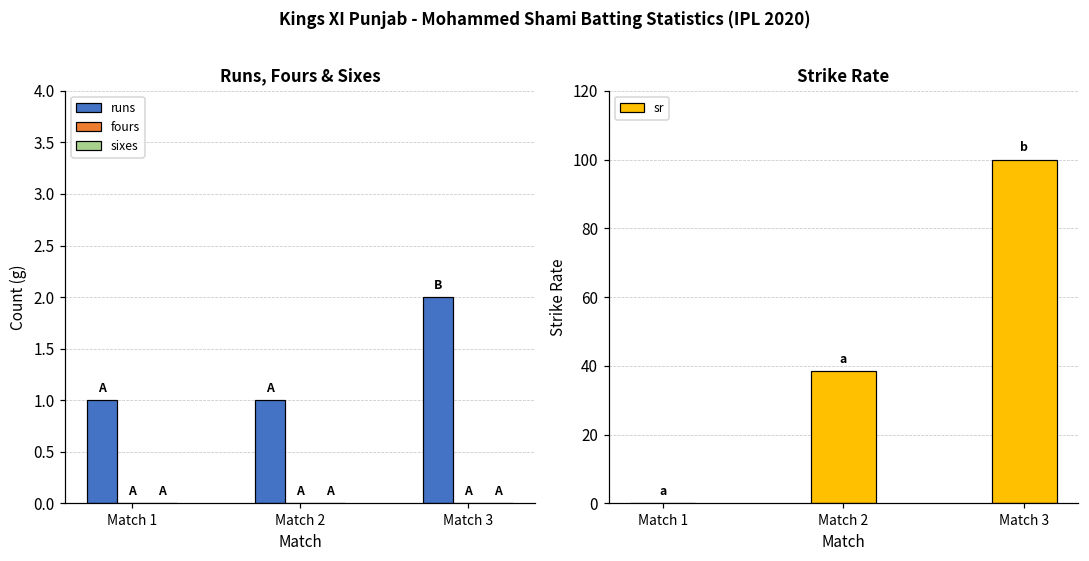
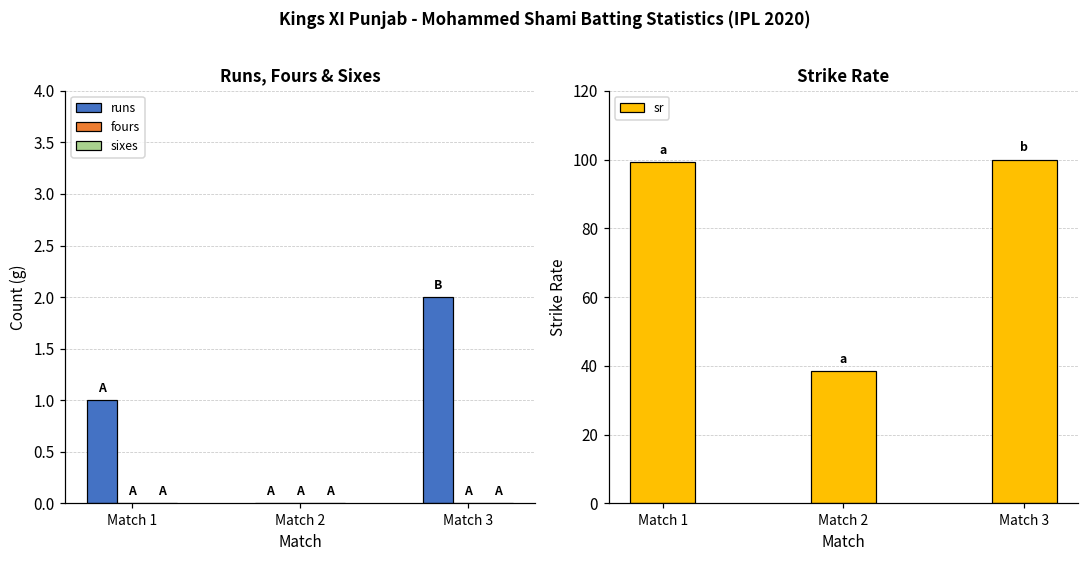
Runs, Fours & Sixes, runs, Match 2: 1 -> 0
Strike Rate, Match 1: 0 -> 99
